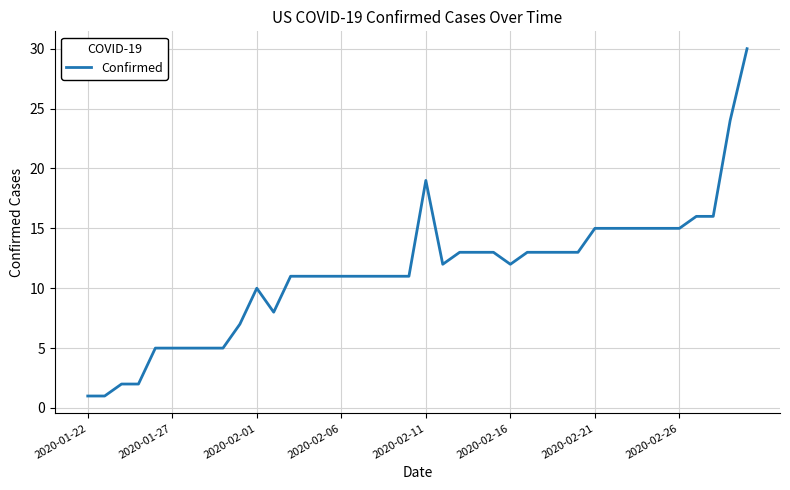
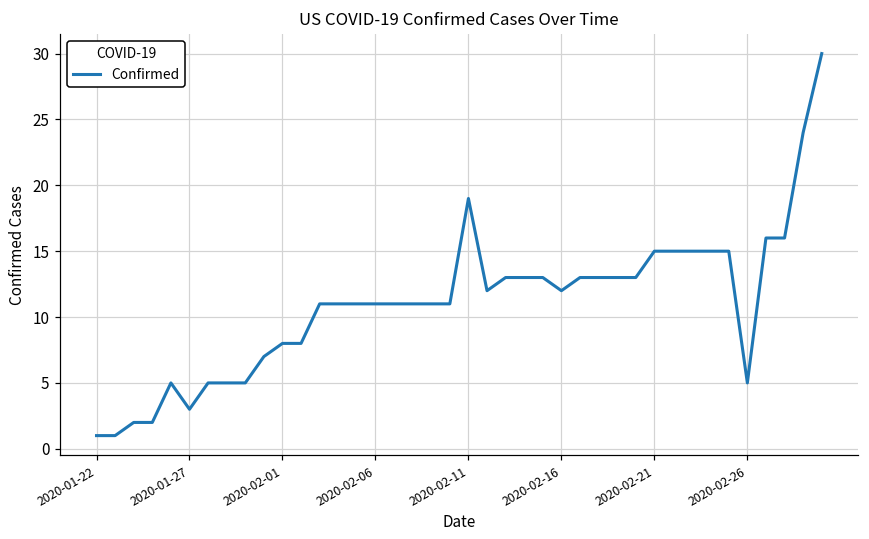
2020-01-27: 5 -> 3
2020-02-01: 10 -> 8
2020-02-26: 15 -> 5
